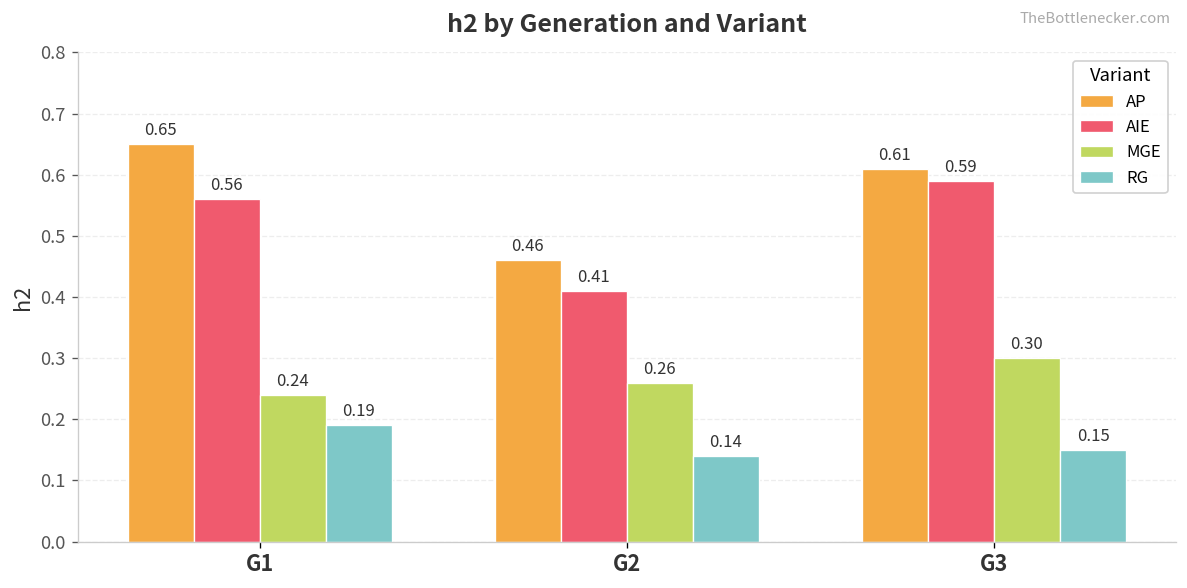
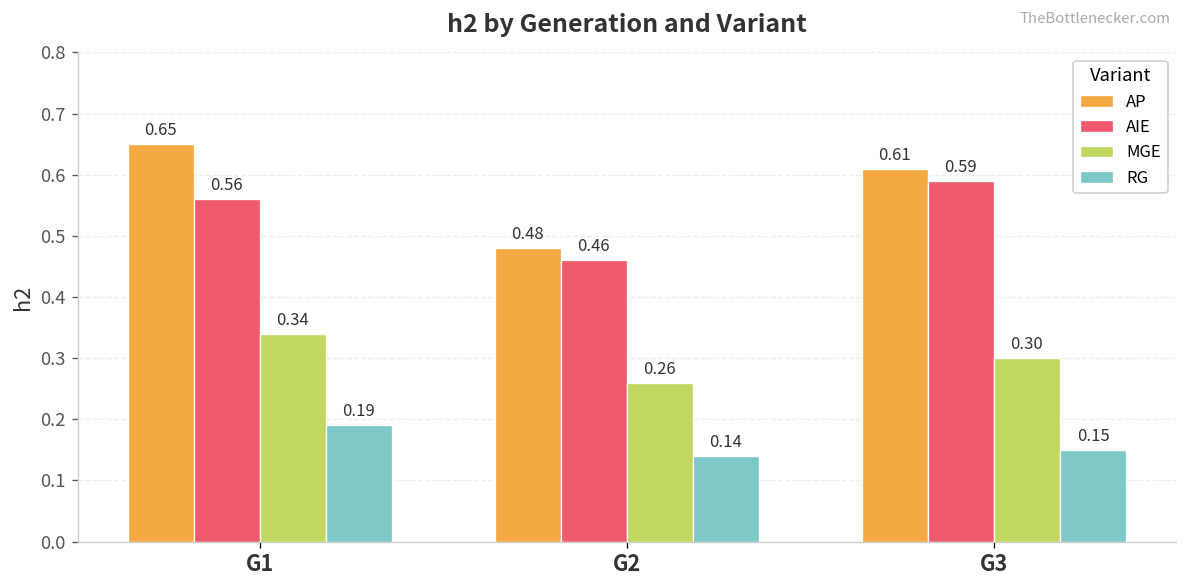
MGE, G1: 0.24 -> 0.34
AP, G2: 0.46 -> 0.48
AIE, G2: 0.41 -> 0.46
